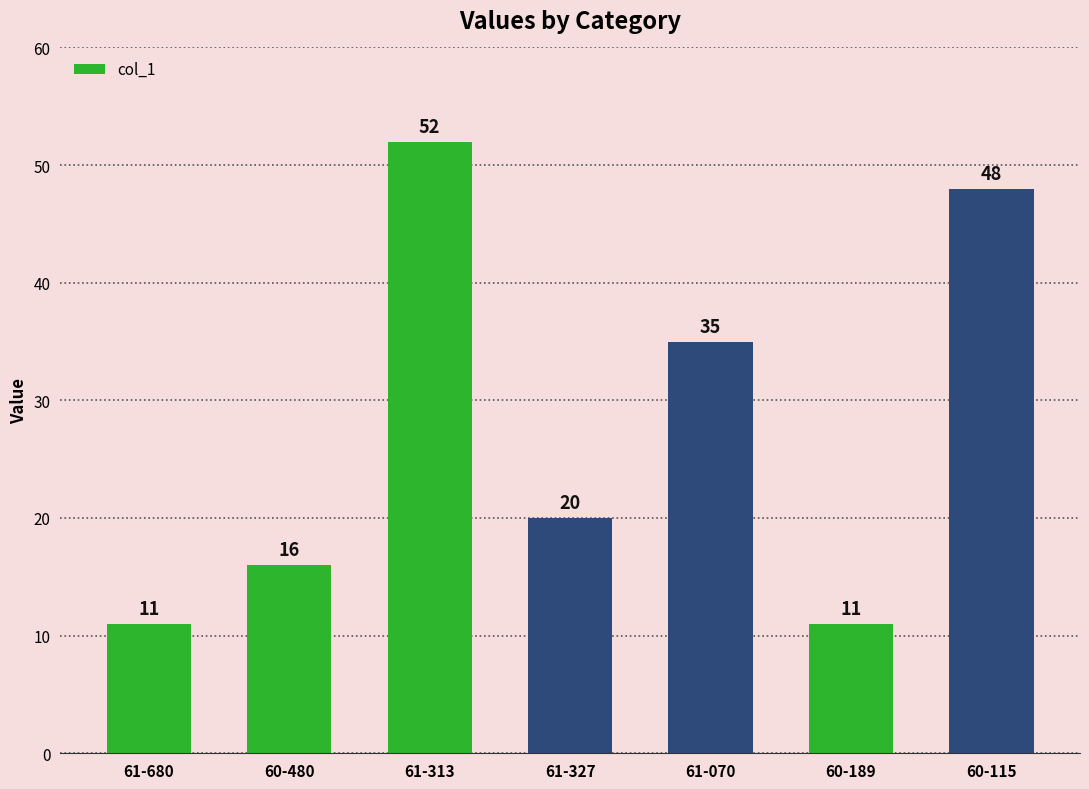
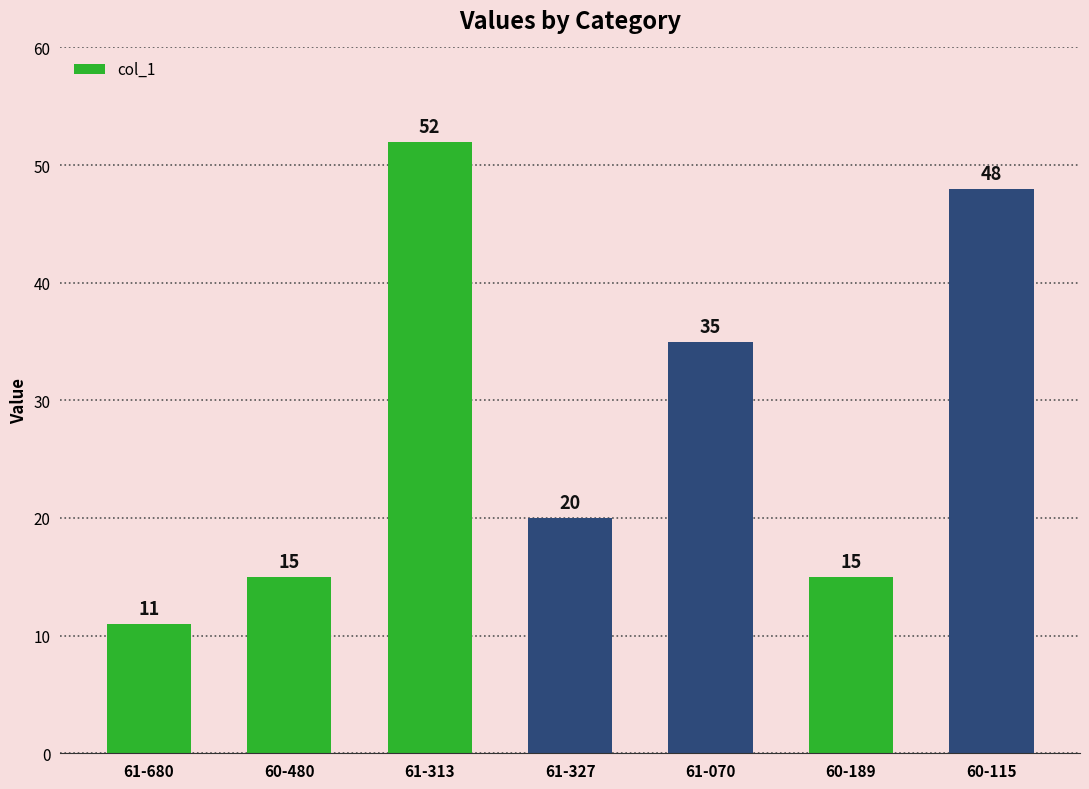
60-480: 16 -> 15
60-189: 11 -> 15
